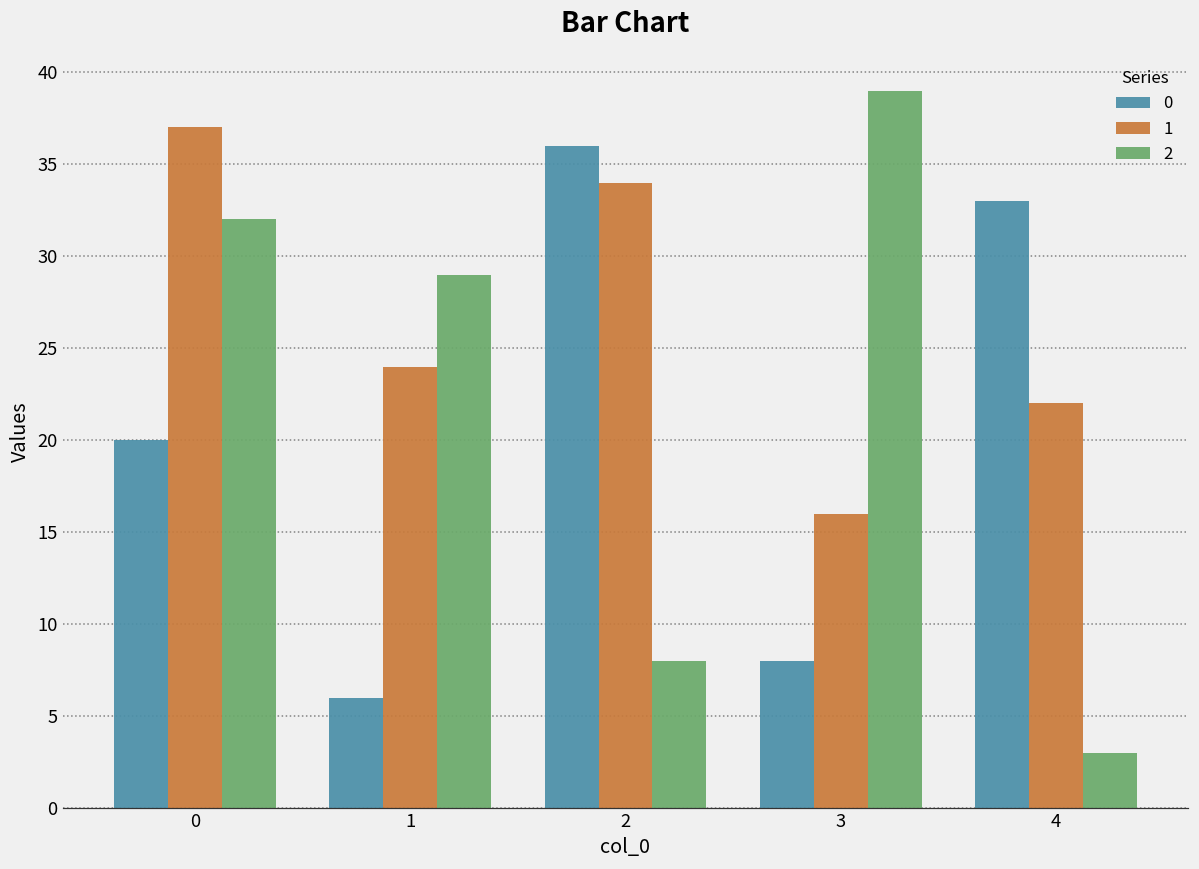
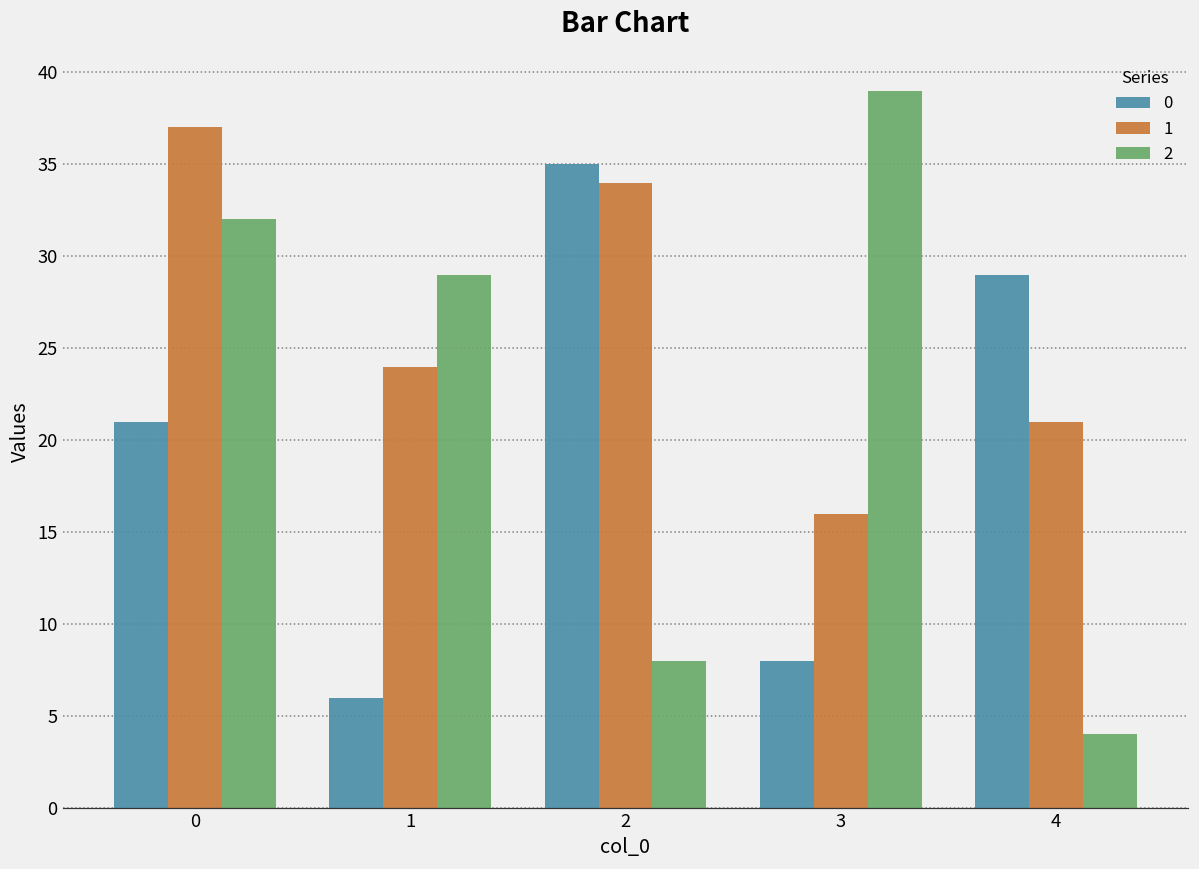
0, 0: 20 -> 21
0, 2: 36 -> 35
0, 4: 33 -> 29
1, 4: 22 -> 21
2, 4: 3 -> 4
